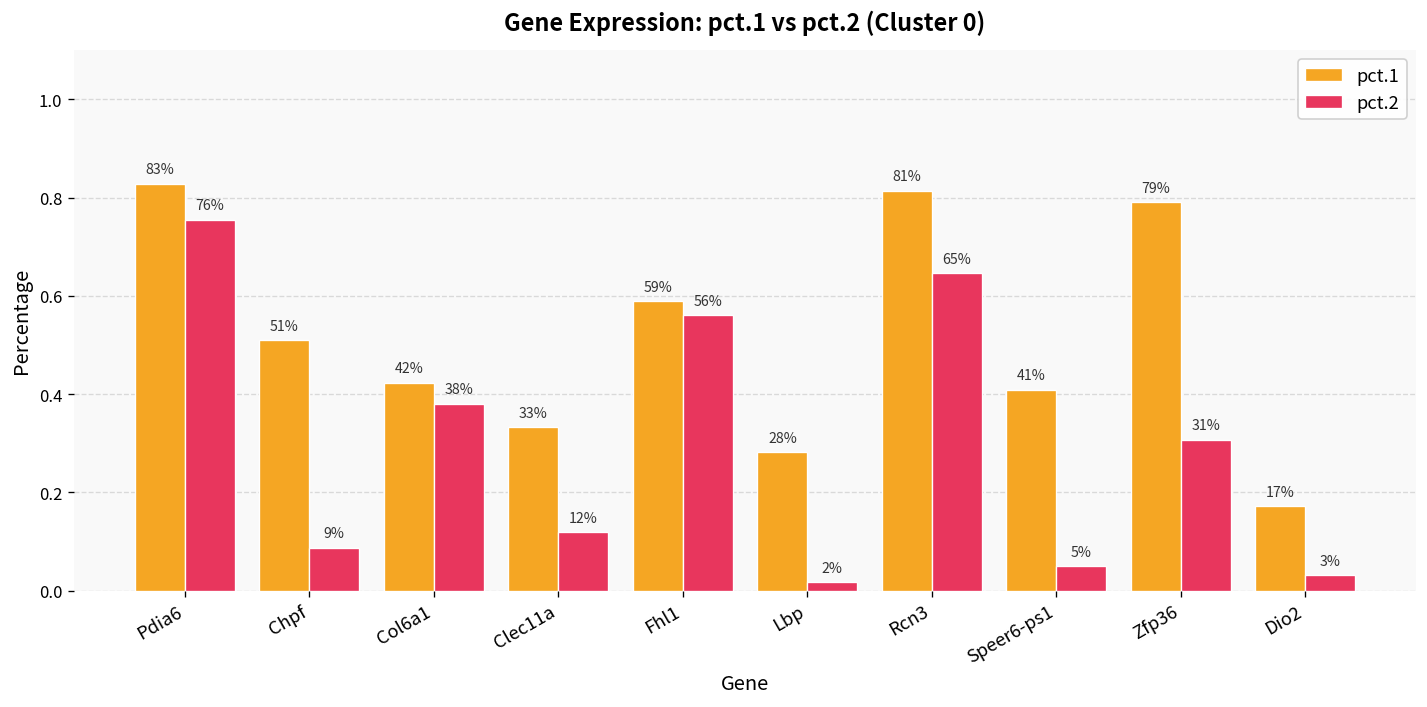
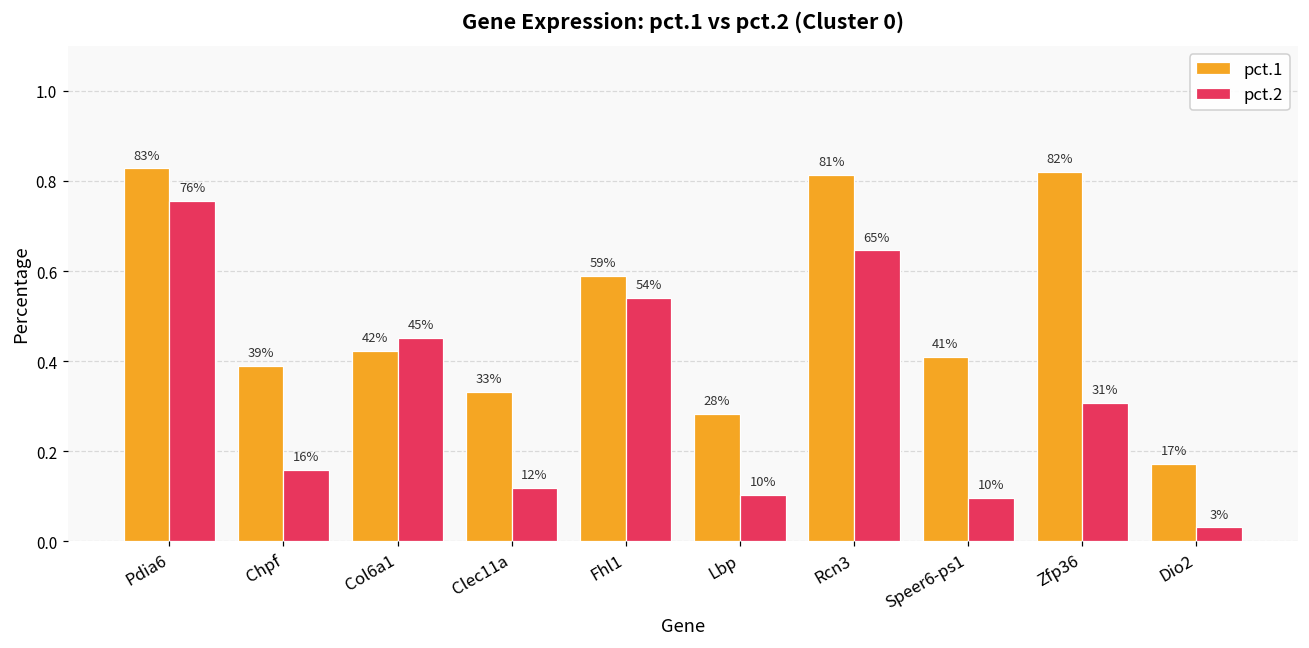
pct.1, Chpf: 51% -> 39%
pct.2, Chpf: 9% -> 16%
pct.2, Col6a1: 38% -> 45%
pct.2, Fhl1: 56% -> 54%
pct.2, Lbp: 2% -> 10%
pct.2, Speer6-ps1: 5% -> 10%
pct.1, Zfp36: 79% -> 82%
